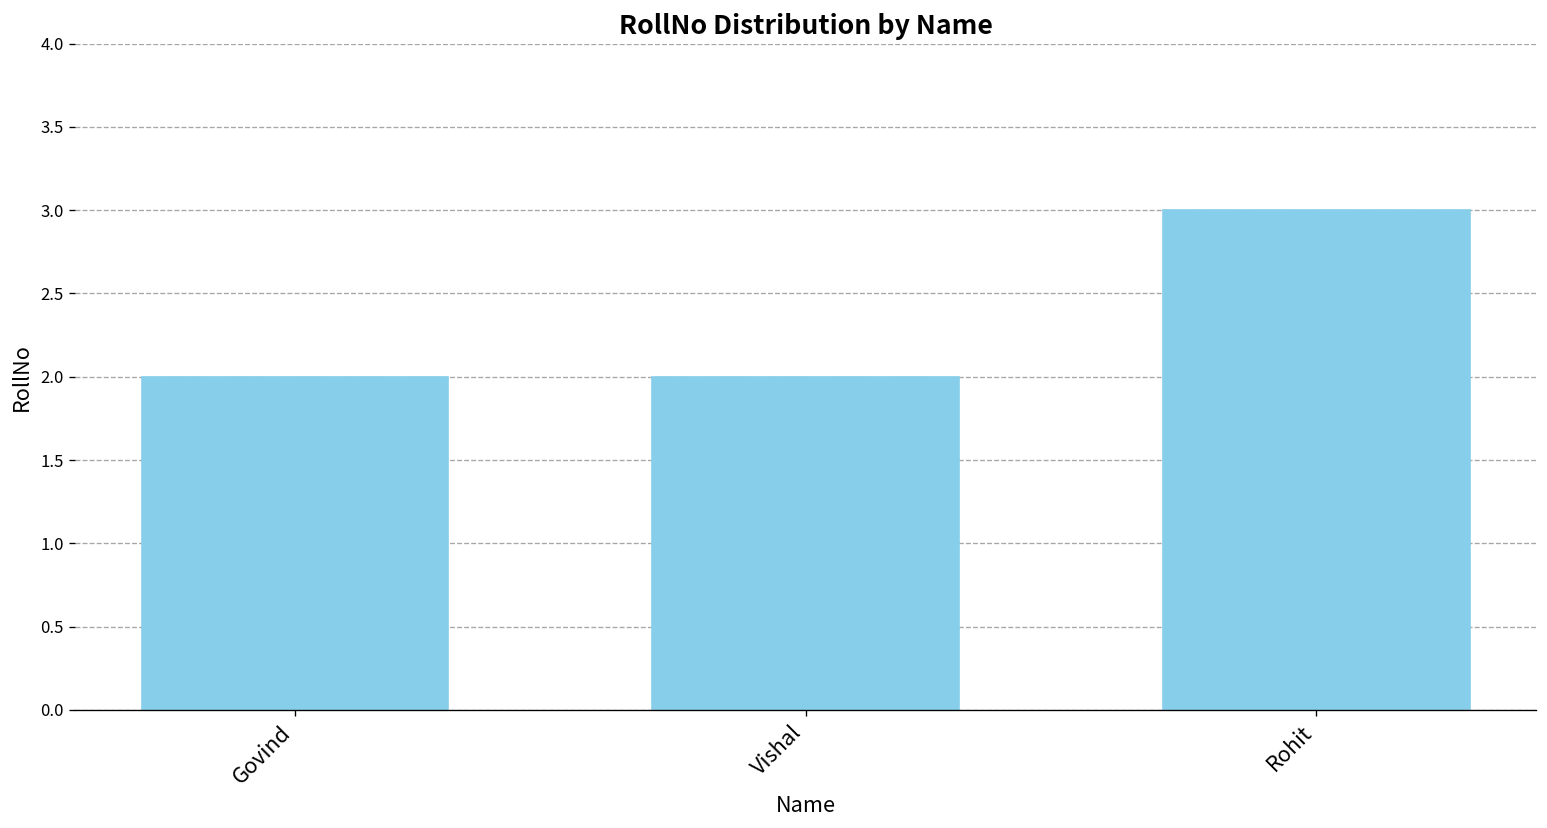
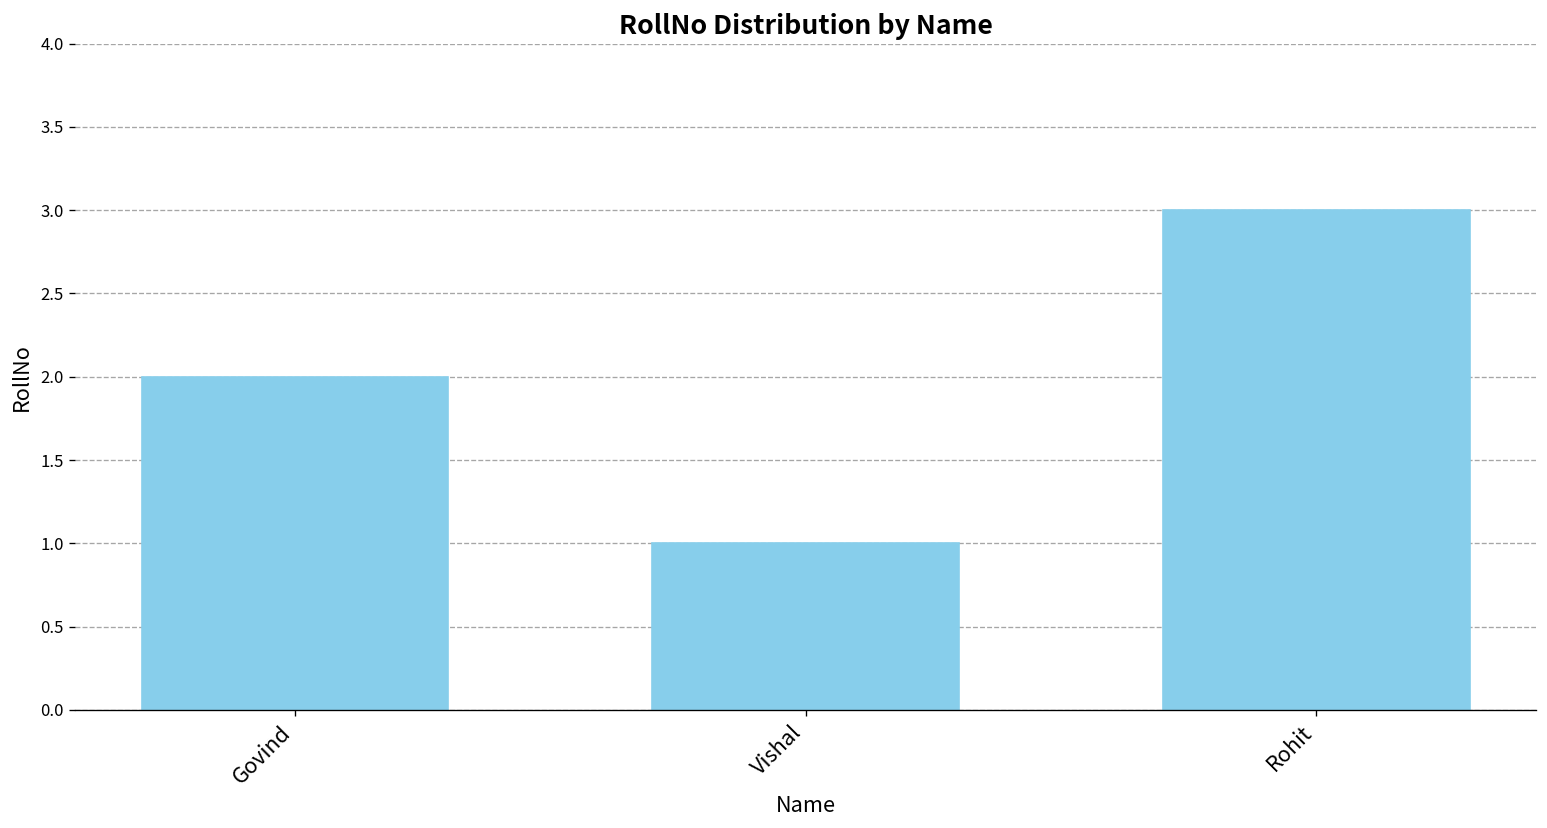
Vishal: 2 -> 1
